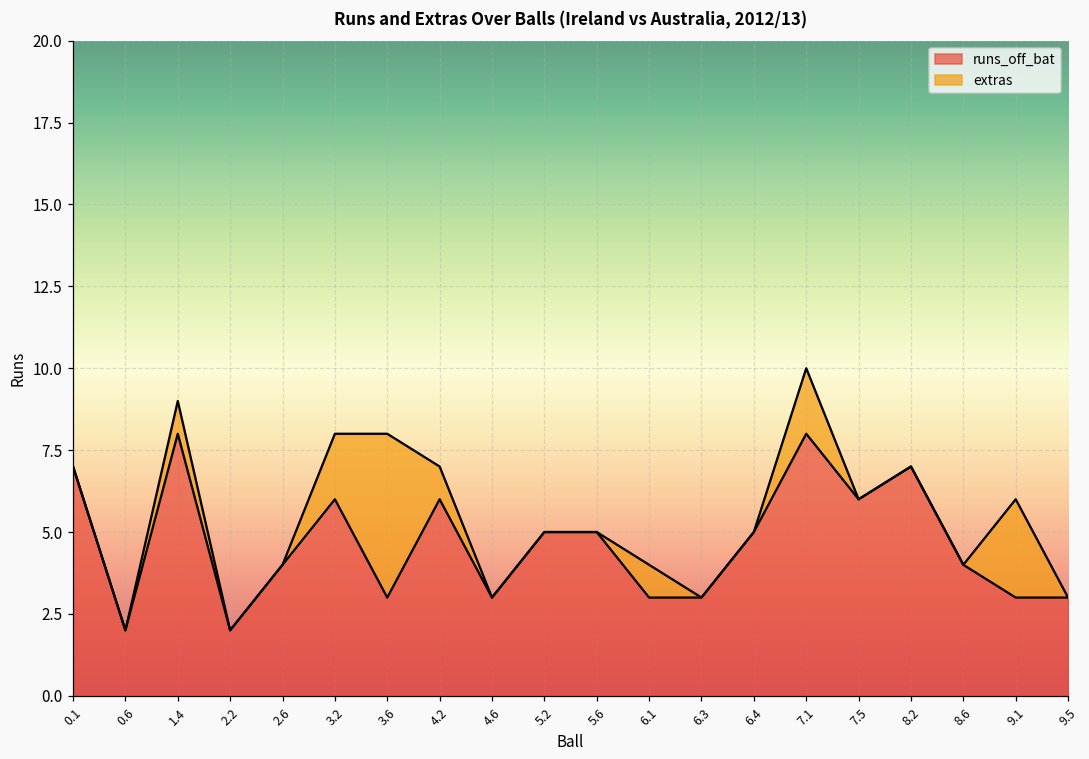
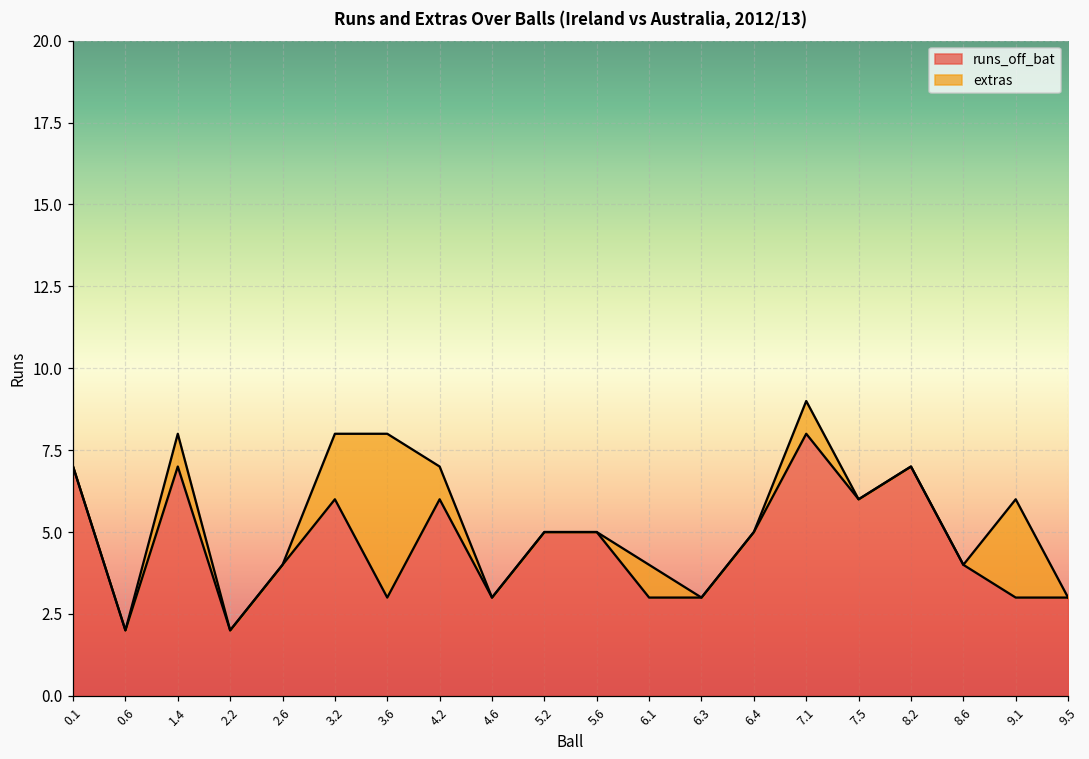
runs_off_bat, 1.4: 8 -> 7
extras, 7.1: 2 -> 1
